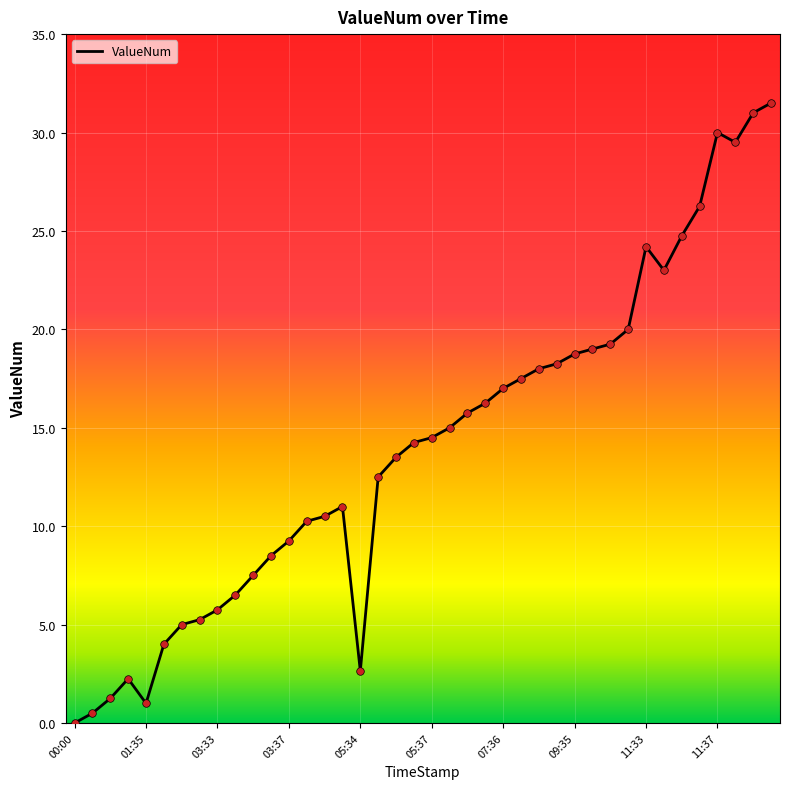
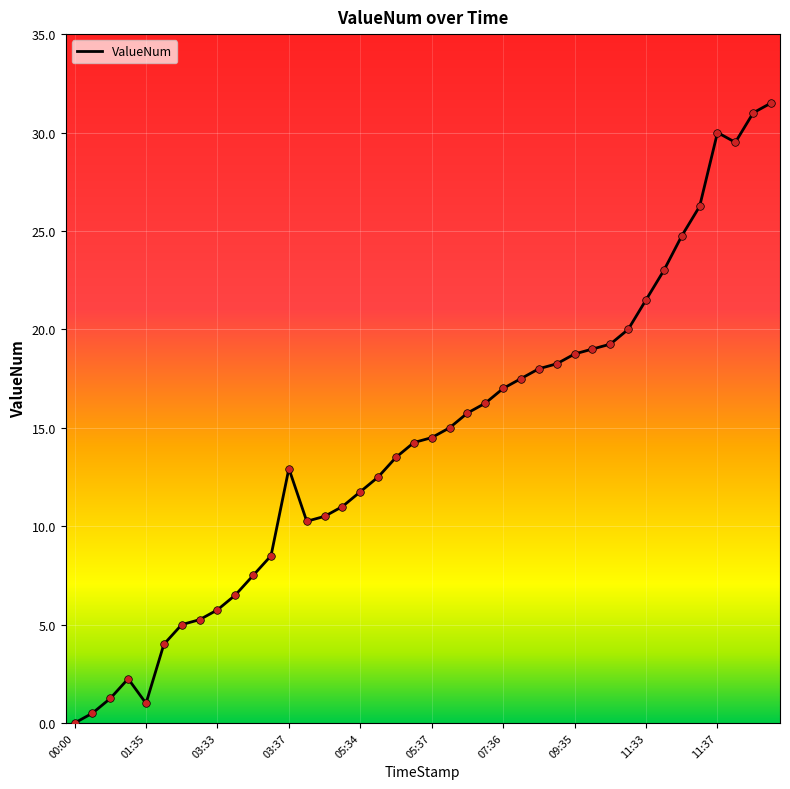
03:37: 9.3 -> 12.9
05:34: 2.6 -> 11.8
11:33: 24.2 -> 21.5
